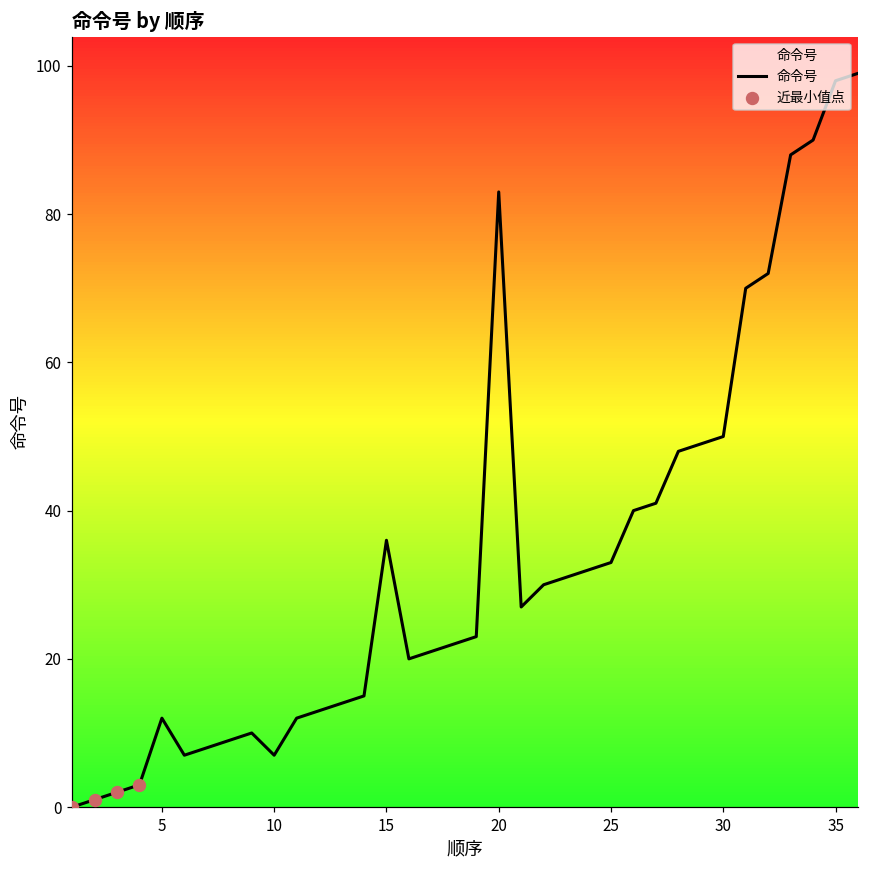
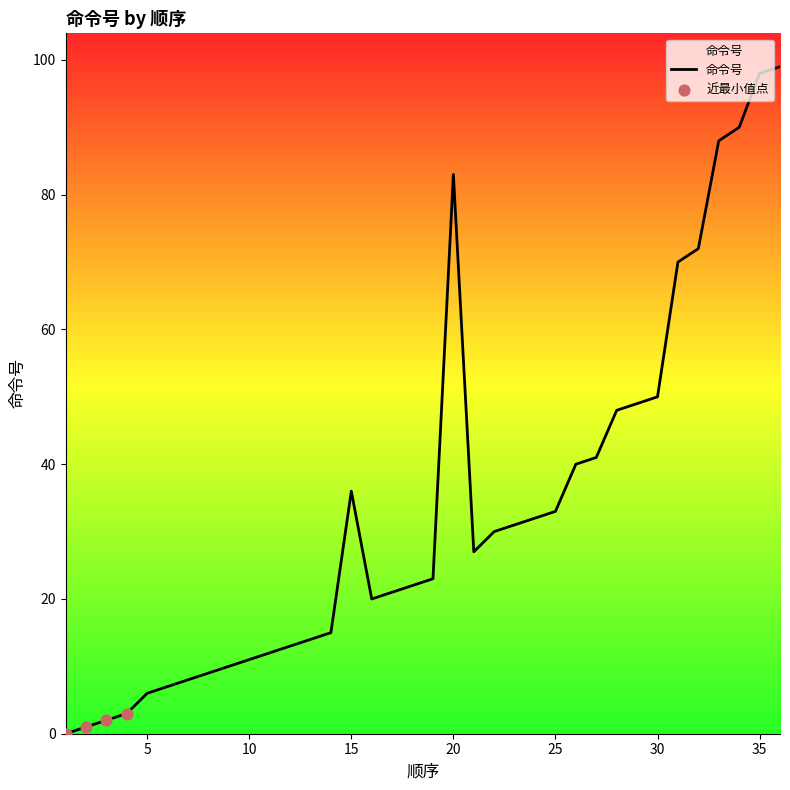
命令号, 5: 12 -> 6
命令号, 10: 7 -> 11
